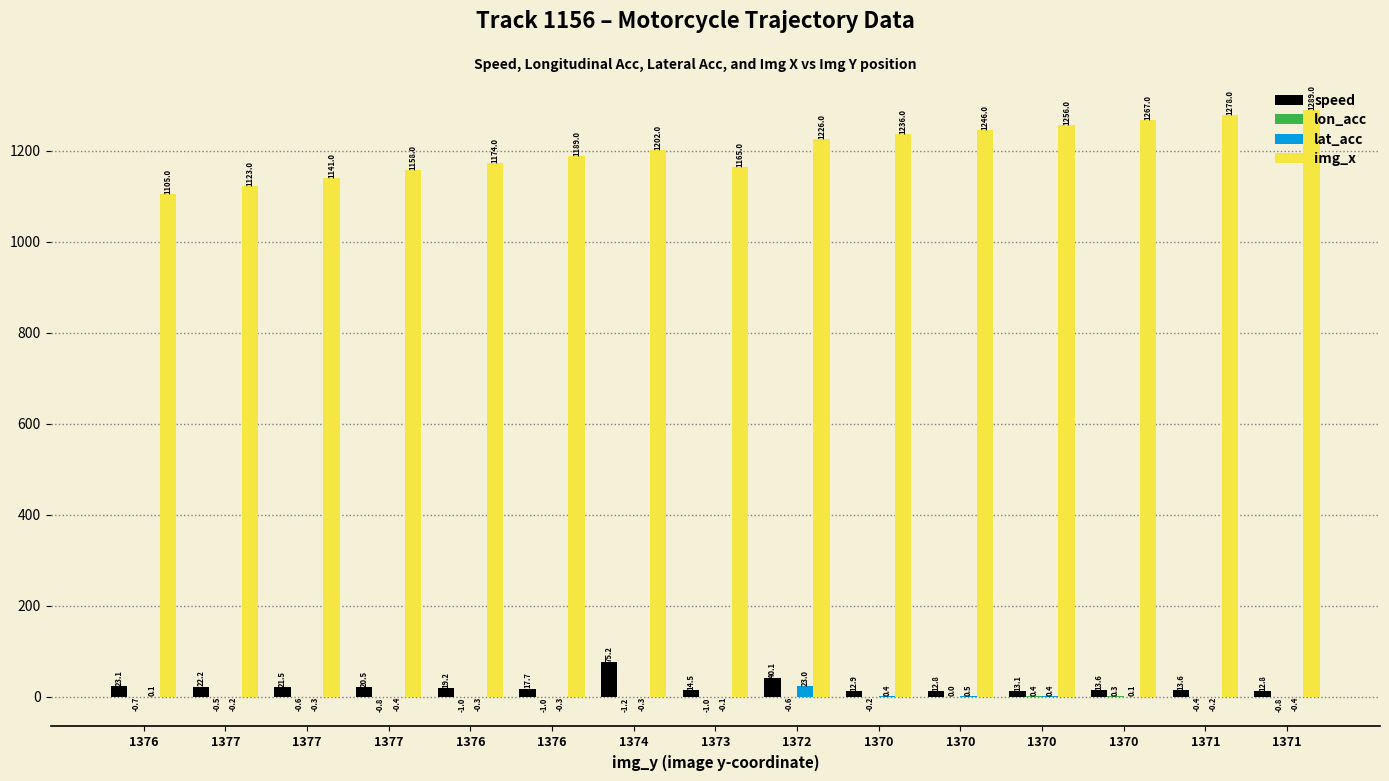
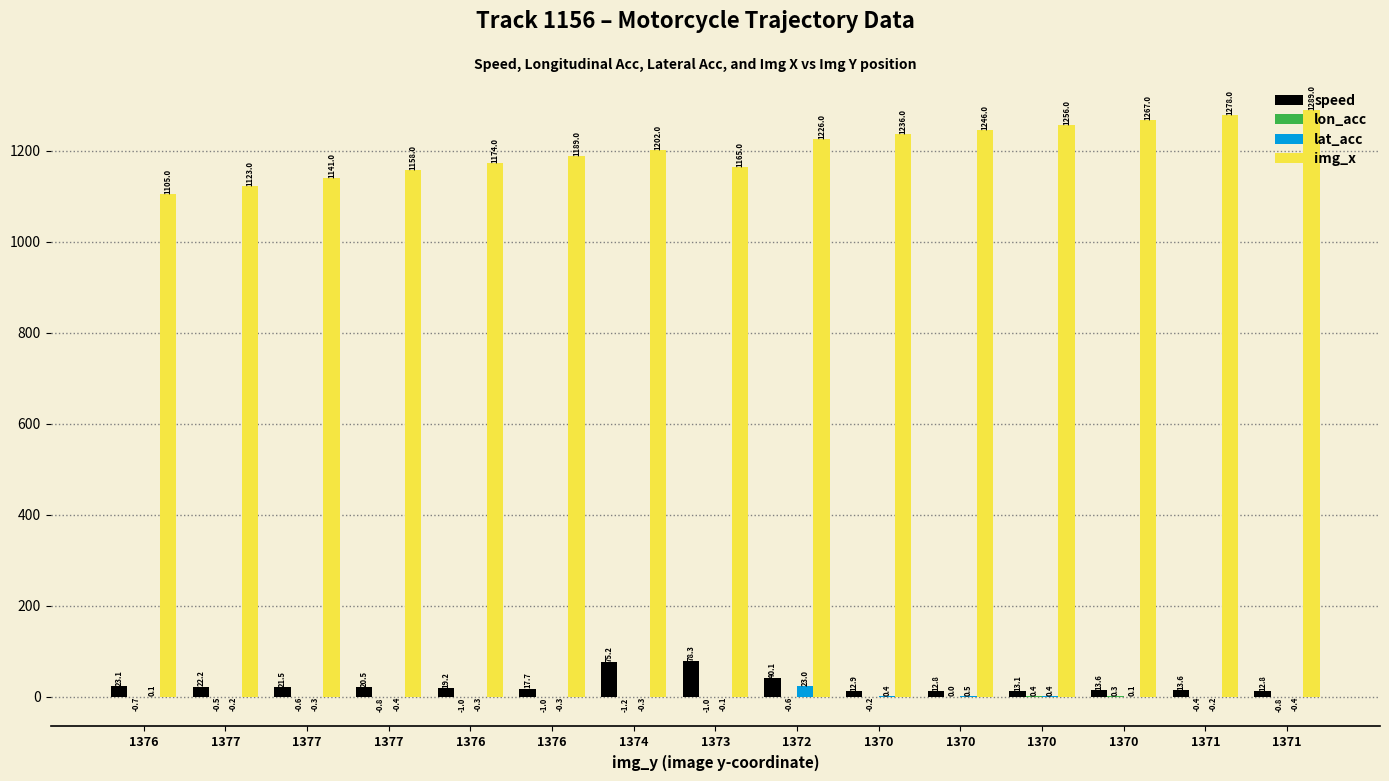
speed, 1373: 14.5 -> 78.3
